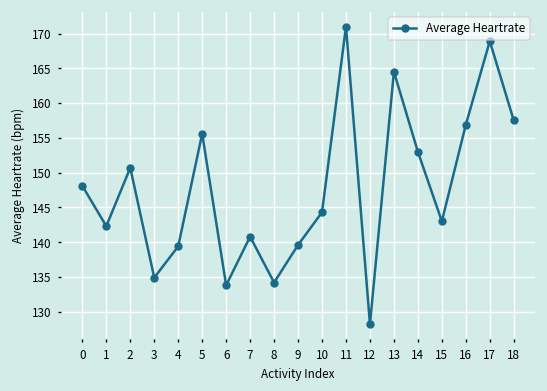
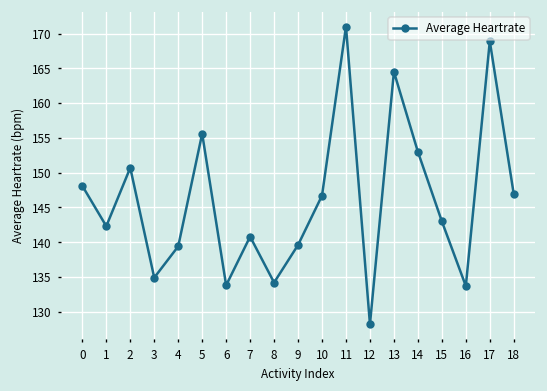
10: 144 -> 147
16: 157 -> 134
18: 158 -> 147
